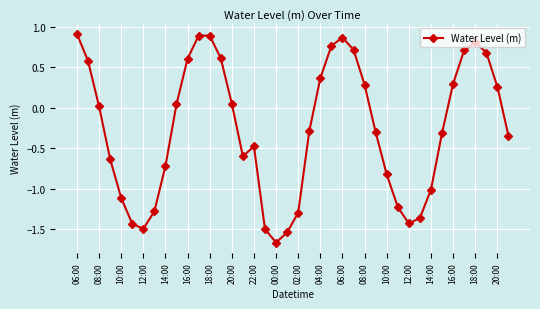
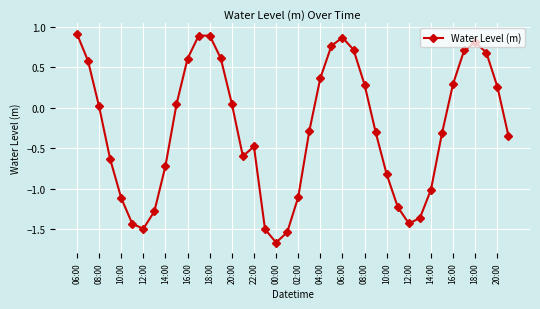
02:00: -1.3 -> -1.1
